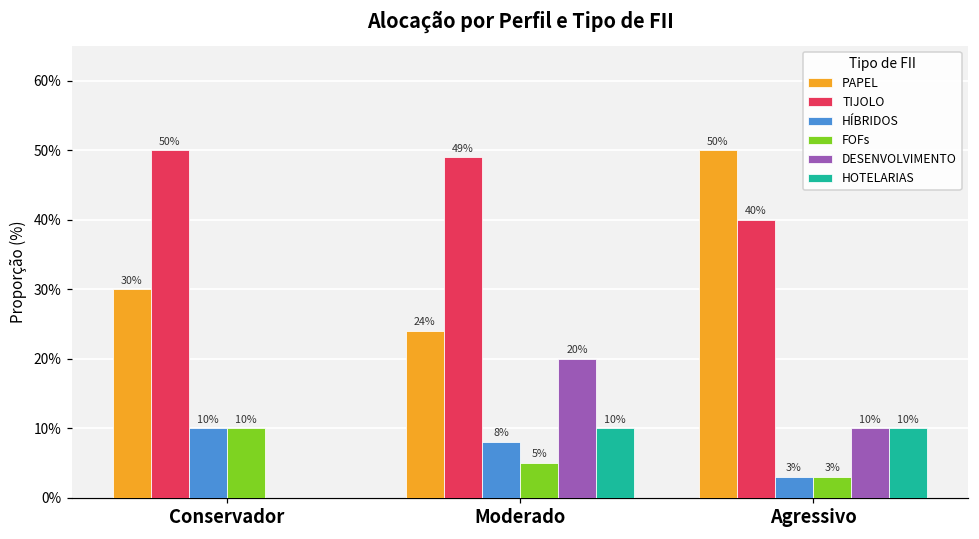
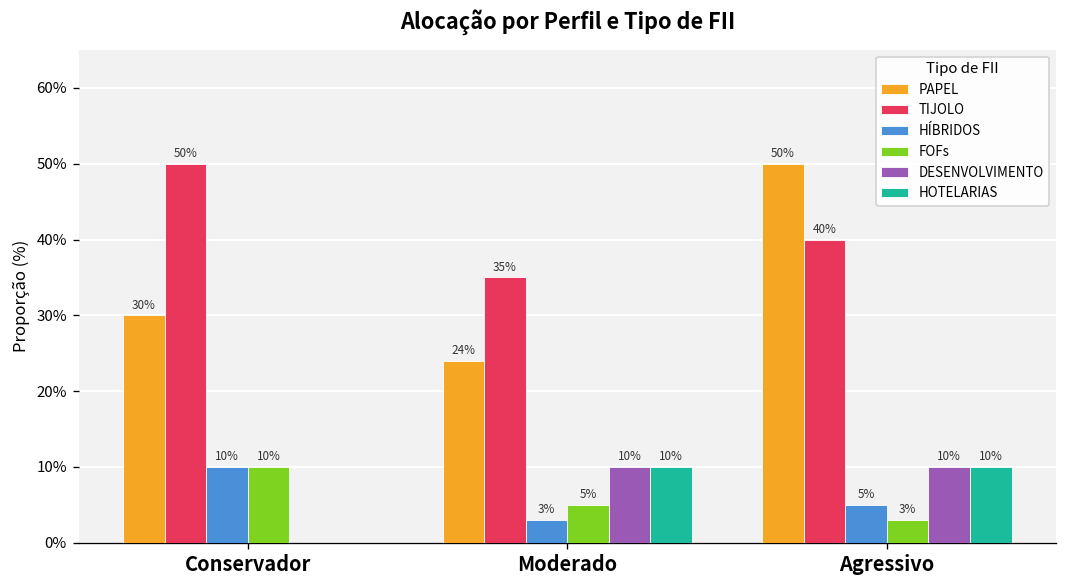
TIJOLO, Moderado: 49% -> 35%
HÍBRIDOS, Moderado: 8% -> 3%
DESENVOLVIMENTO, Moderado: 20% -> 10%
HÍBRIDOS, Agressivo: 3% -> 5%
